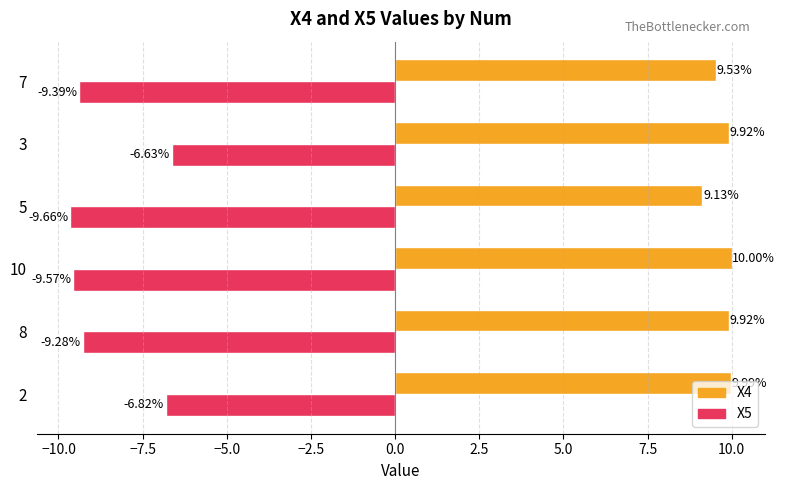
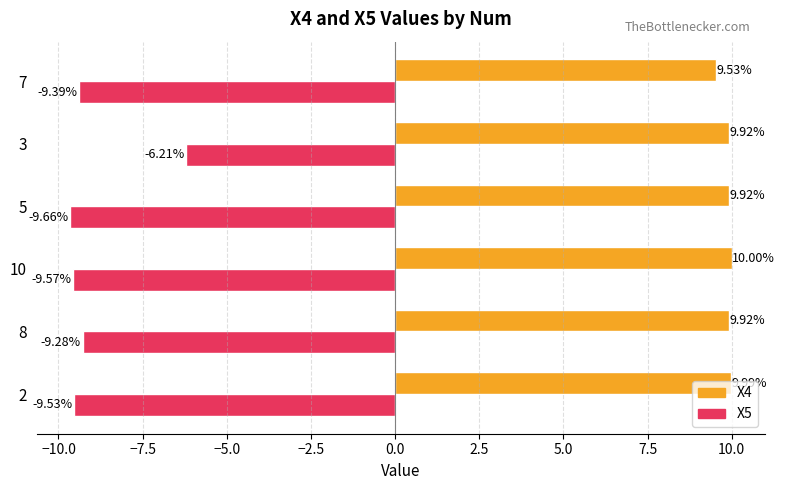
X5, 3: -6.63% -> -6.21%
X4, 5: 9.13% -> 9.92%
X5, 2: -6.82% -> -9.53%
